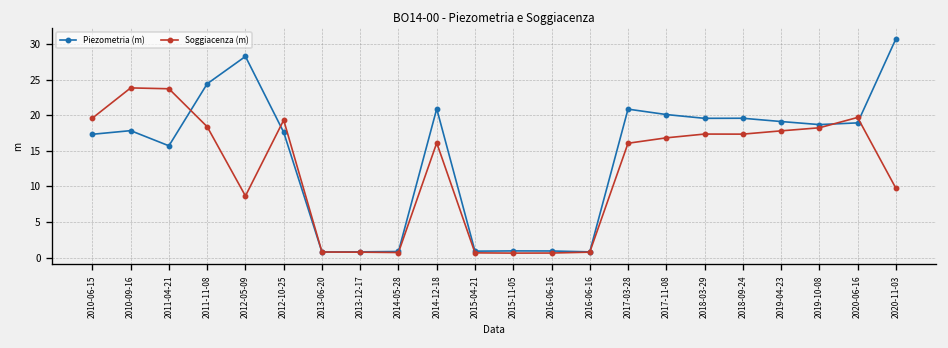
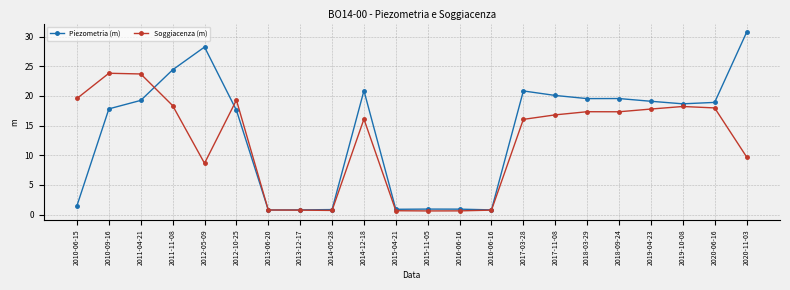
Piezometria (m), 2010-06-15: 17 -> 2
Piezometria (m), 2011-04-21: 16 -> 19
Soggiacenza (m), 2020-06-16: 20 -> 18
